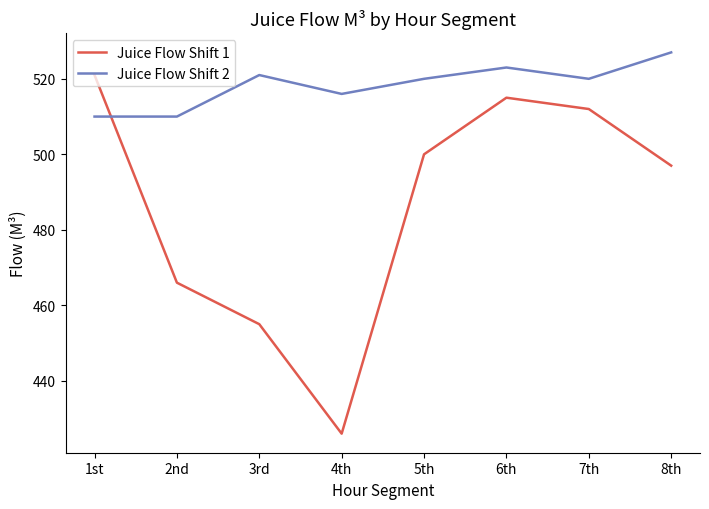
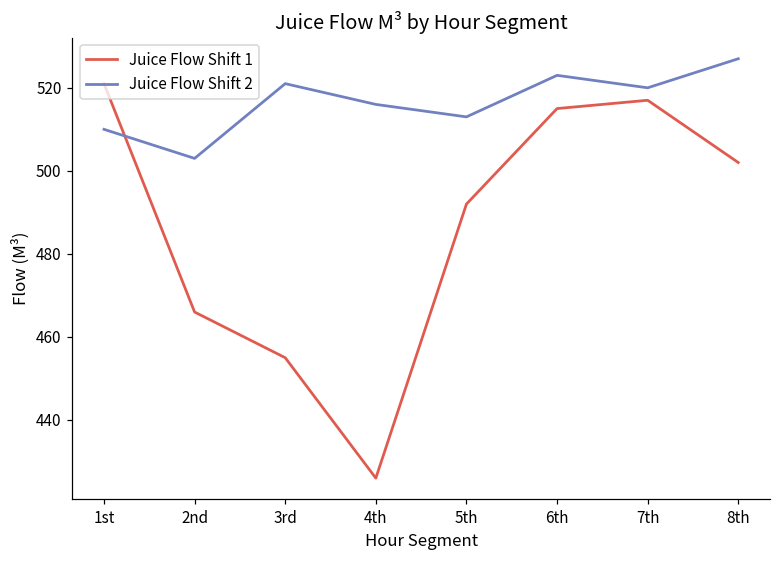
Juice Flow Shift 2, 2nd: 510 -> 503
Juice Flow Shift 1, 5th: 500 -> 492
Juice Flow Shift 2, 5th: 520 -> 513
Juice Flow Shift 1, 7th: 512 -> 517
Juice Flow Shift 1, 8th: 497 -> 502
